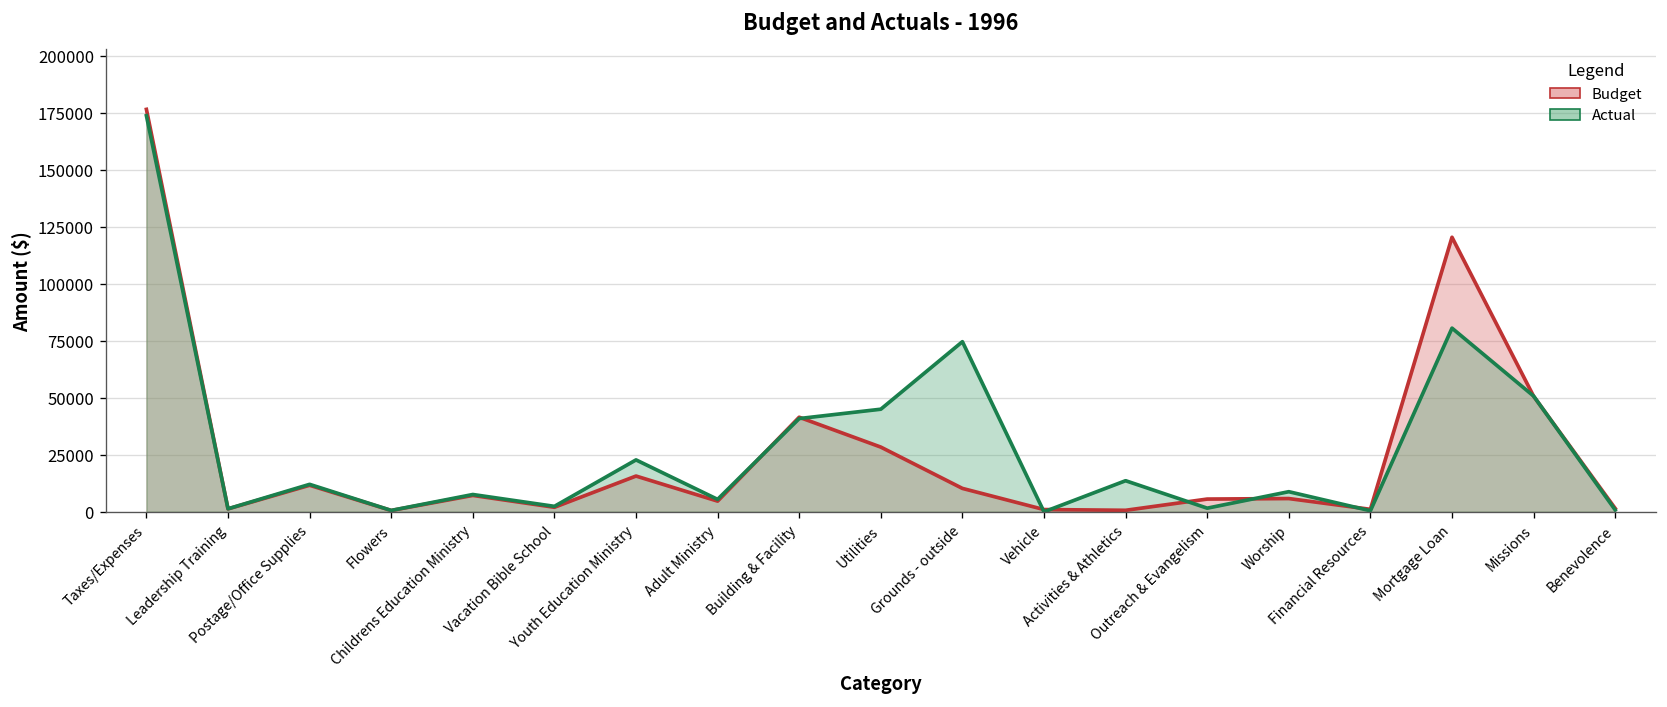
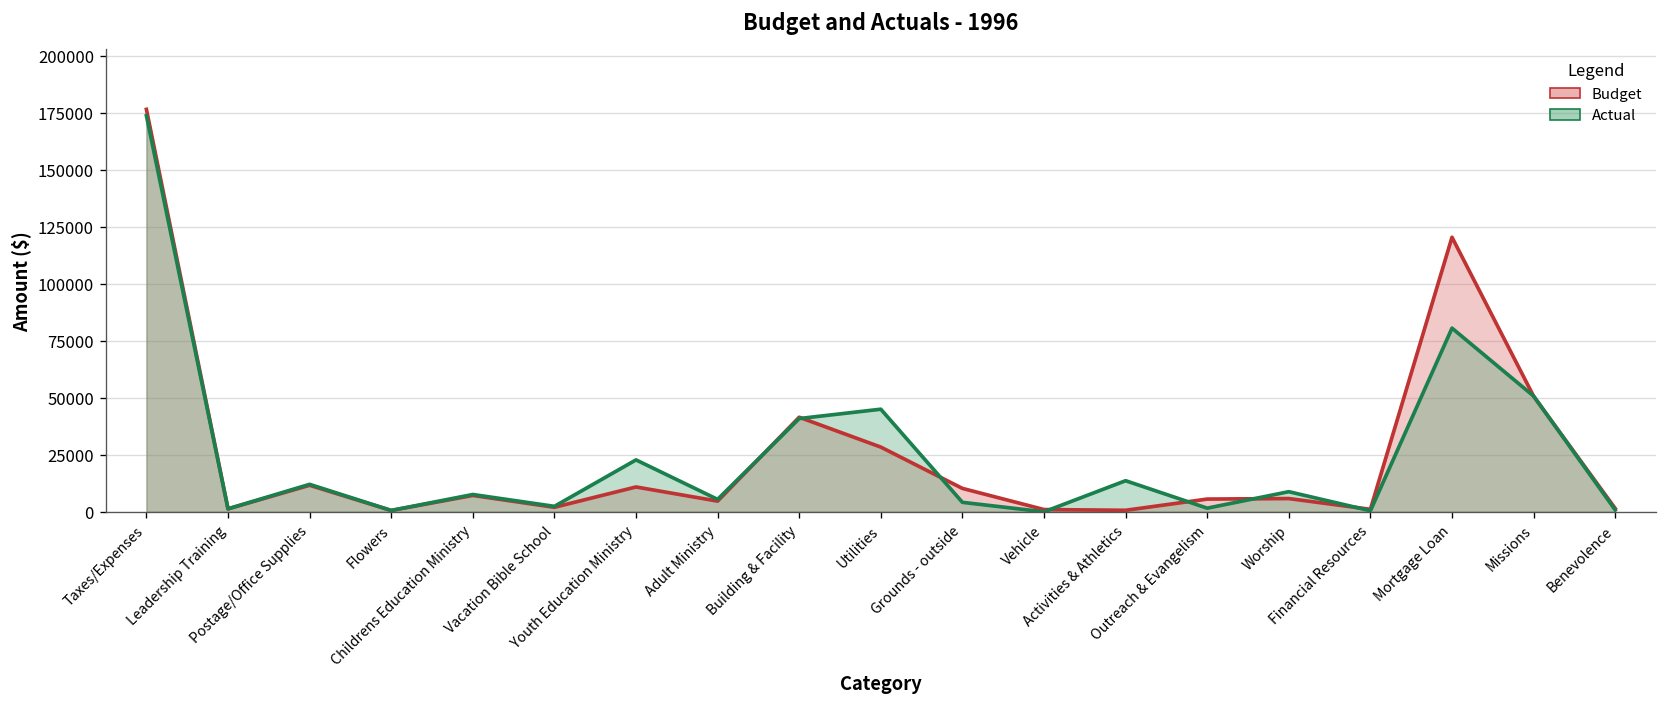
Budget, Youth Education Ministry: 16000 -> 11000
Actual, Grounds - outside: 75000 -> 4000
